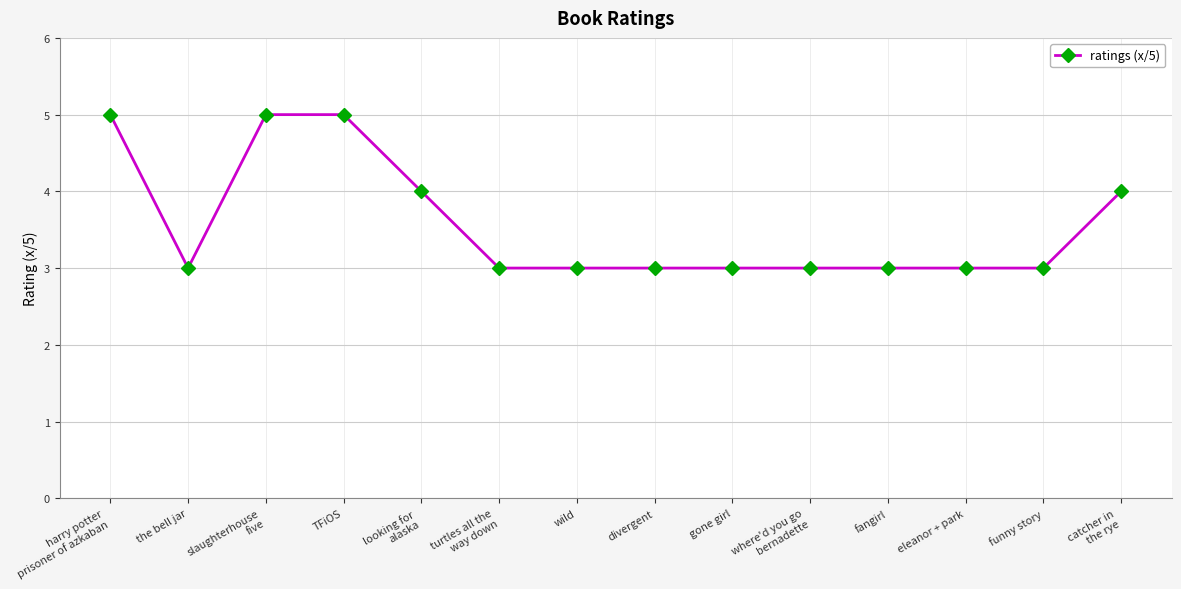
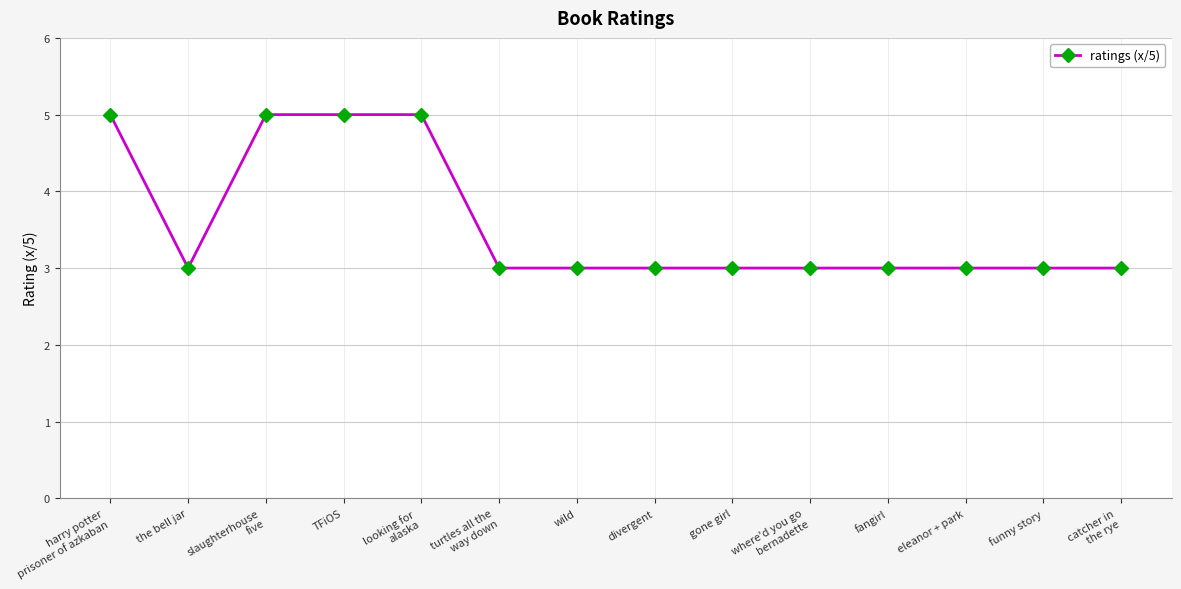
looking for alaska: 4 -> 5
catcher in the rye: 4 -> 3
